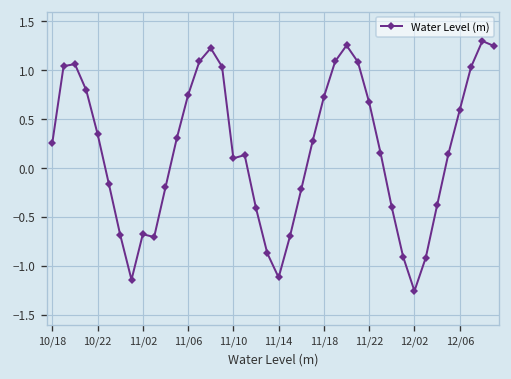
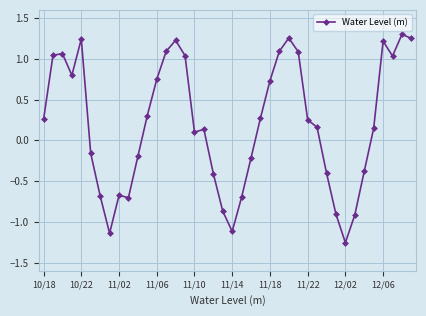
10/22: 0.4 -> 1.2
11/22: 0.7 -> 0.3
12/06: 0.6 -> 1.2
